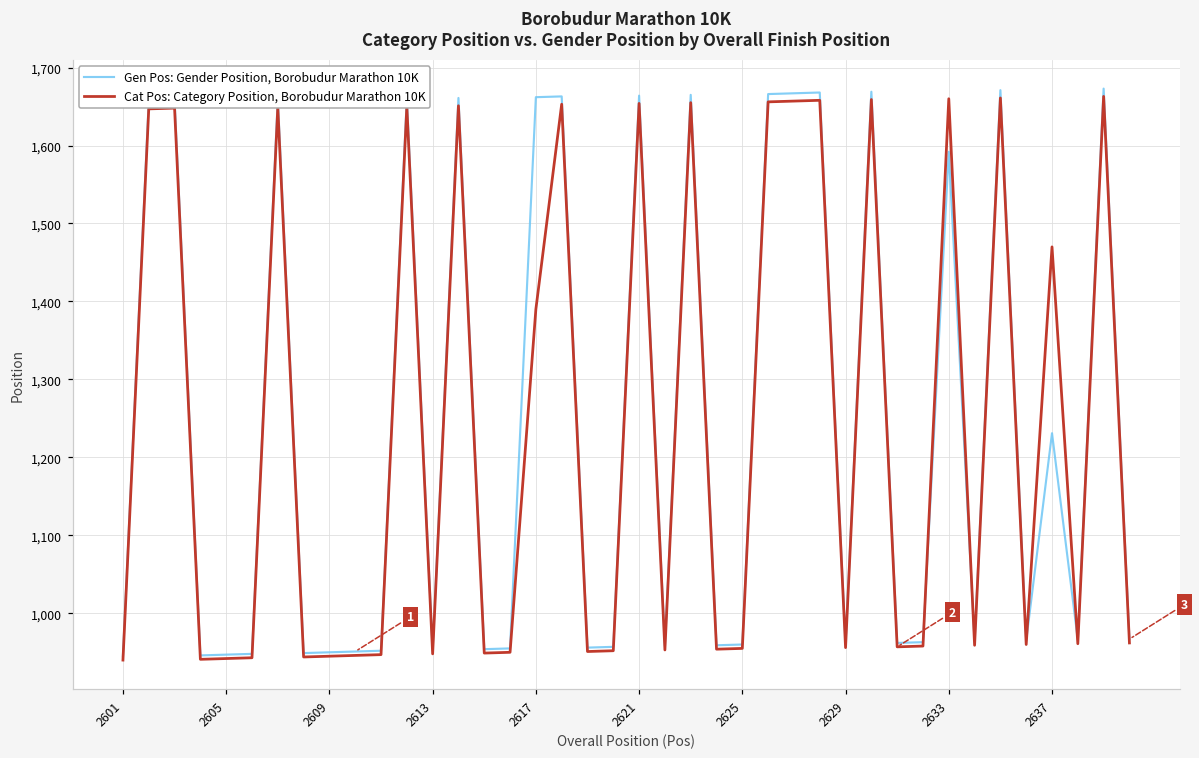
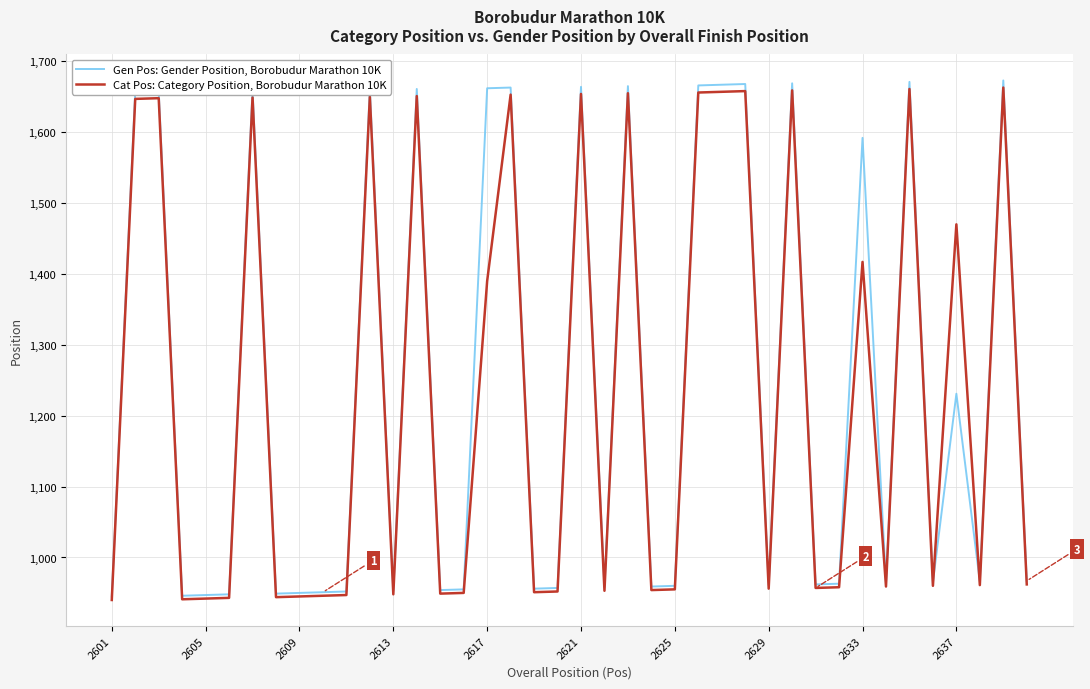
Cat Pos: Category Position, Borobudur Marathon 10K, 2633: 1,660 -> 1,420
